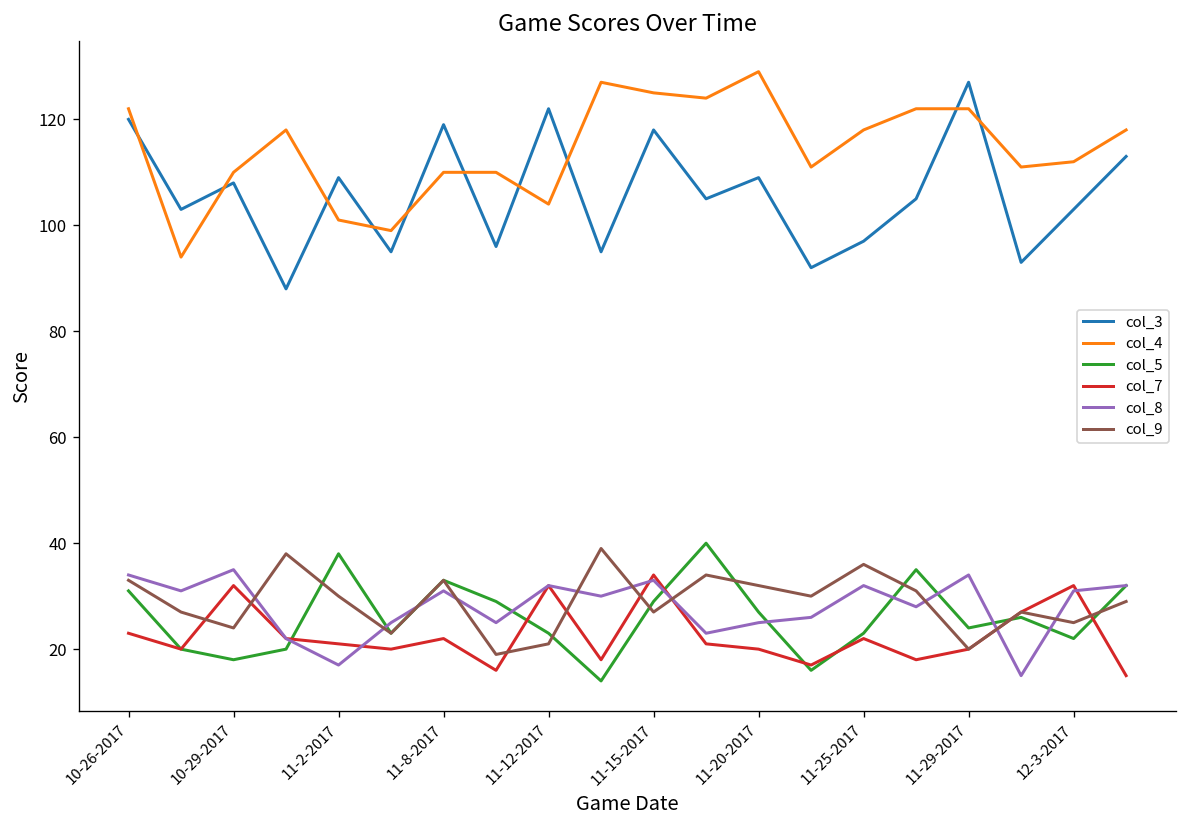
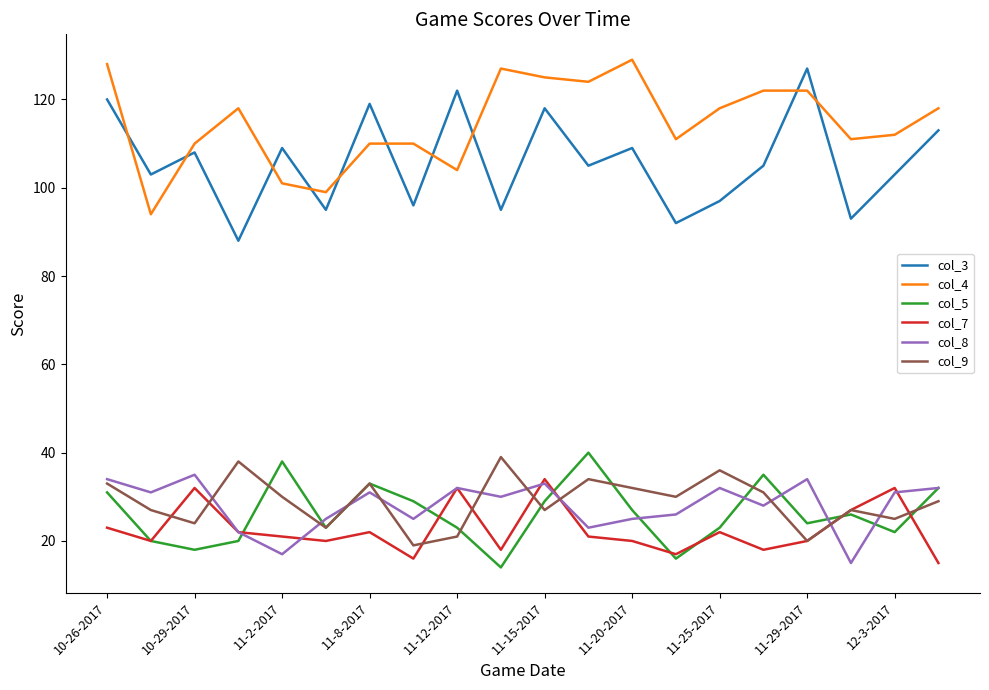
col_4, 10-26-2017: 122 -> 128
